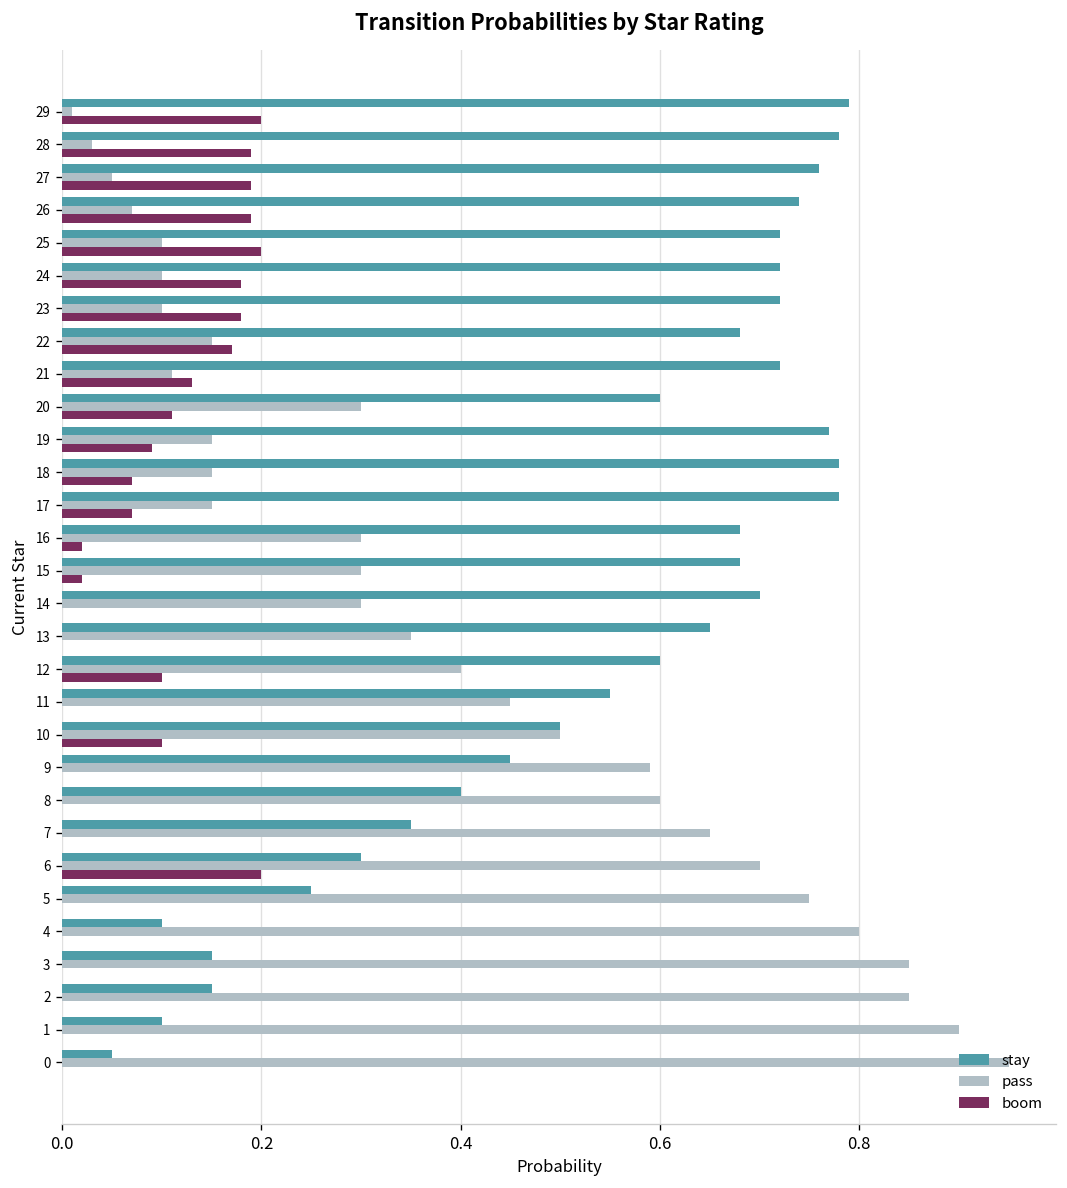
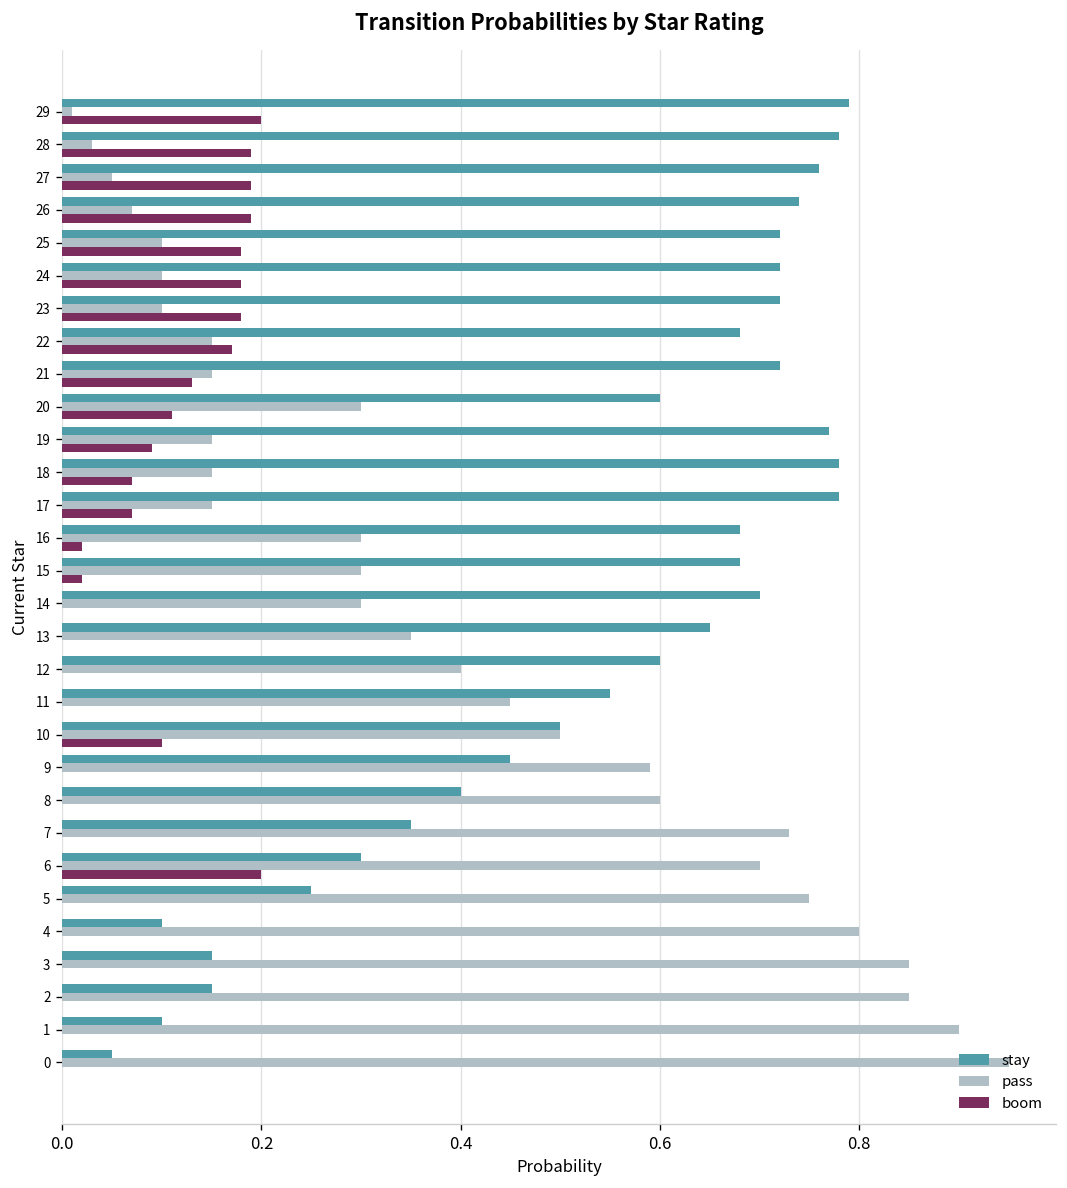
boom, 25: 0.20 -> 0.18
pass, 21: 0.11 -> 0.15
boom, 12: 0.1 -> 0.0
pass, 7: 0.65 -> 0.73
